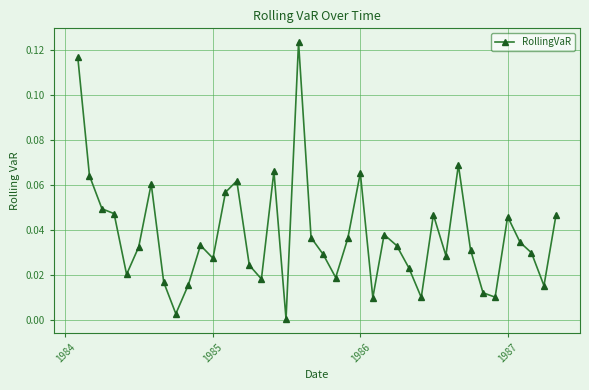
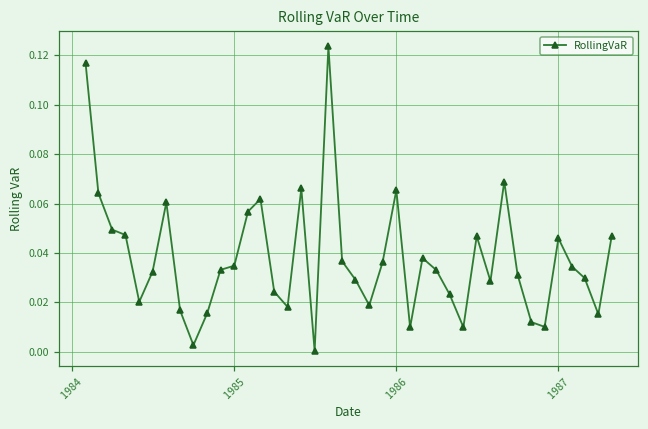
1985: 0.027 -> 0.035
